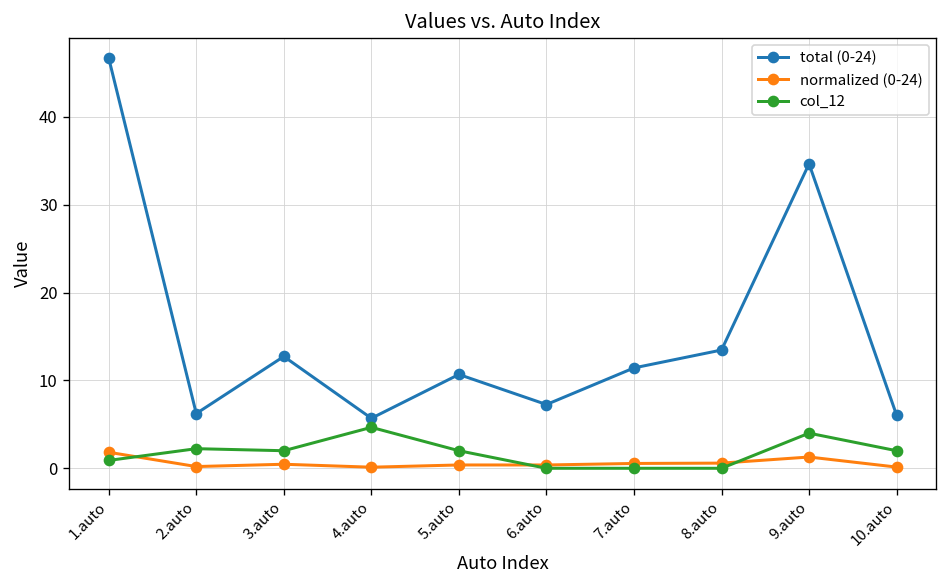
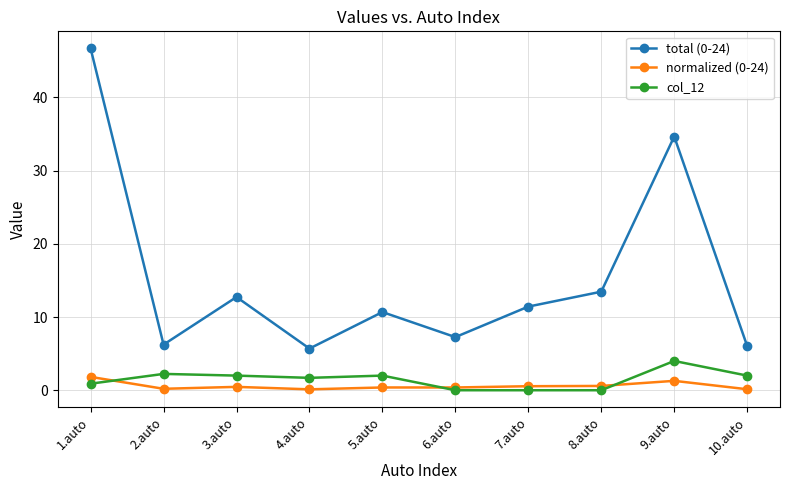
col_12, 4.auto: 5 -> 2
